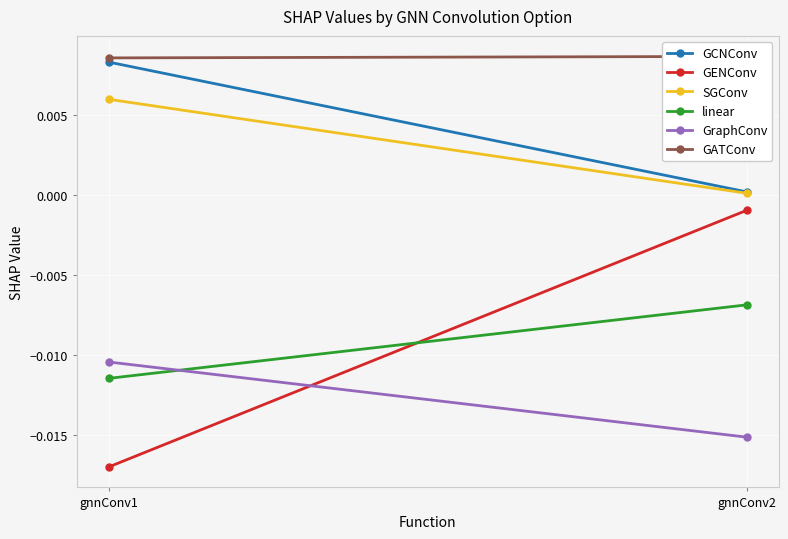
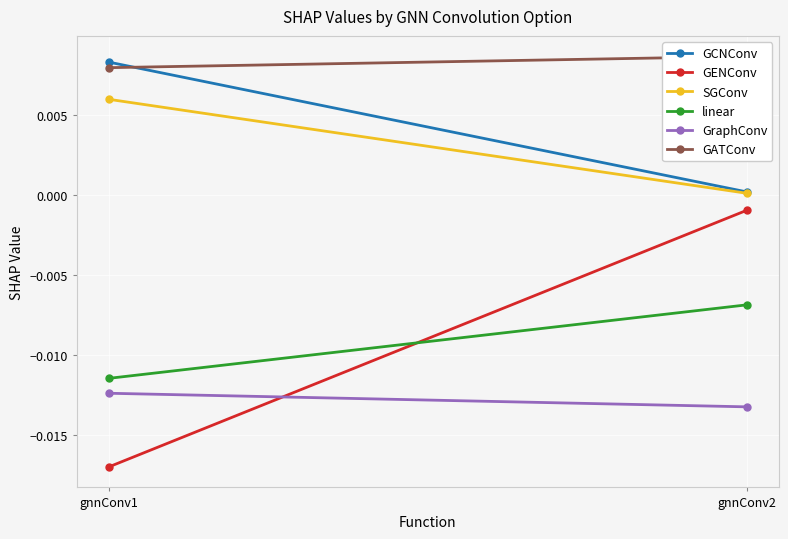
GraphConv, gnnConv1: -0.0105 -> -0.0124
GATConv, gnnConv1: 0.0085 -> 0.0079
GraphConv, gnnConv2: -0.0152 -> -0.0133
